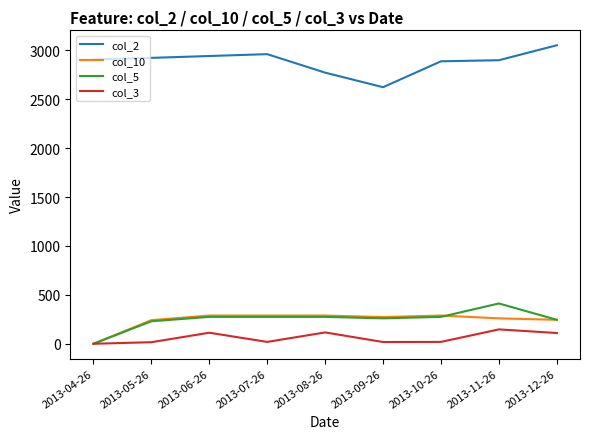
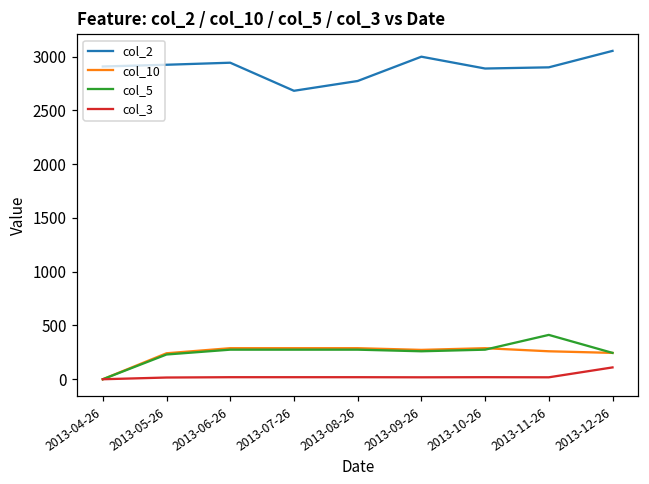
col_3, 2013-06-26: 100 -> 0
col_2, 2013-07-26: 3000 -> 2700
col_3, 2013-08-26: 100 -> 0
col_2, 2013-09-26: 2600 -> 3000
col_3, 2013-11-26: 100 -> 0
